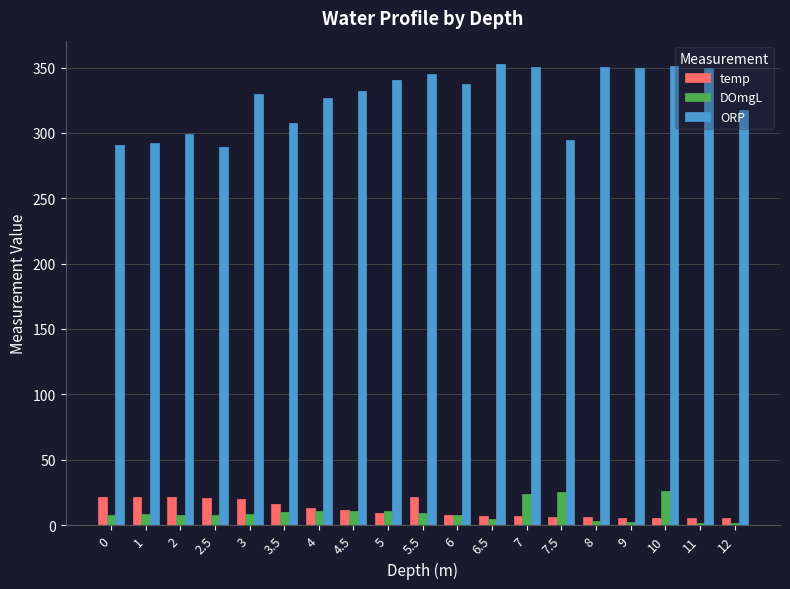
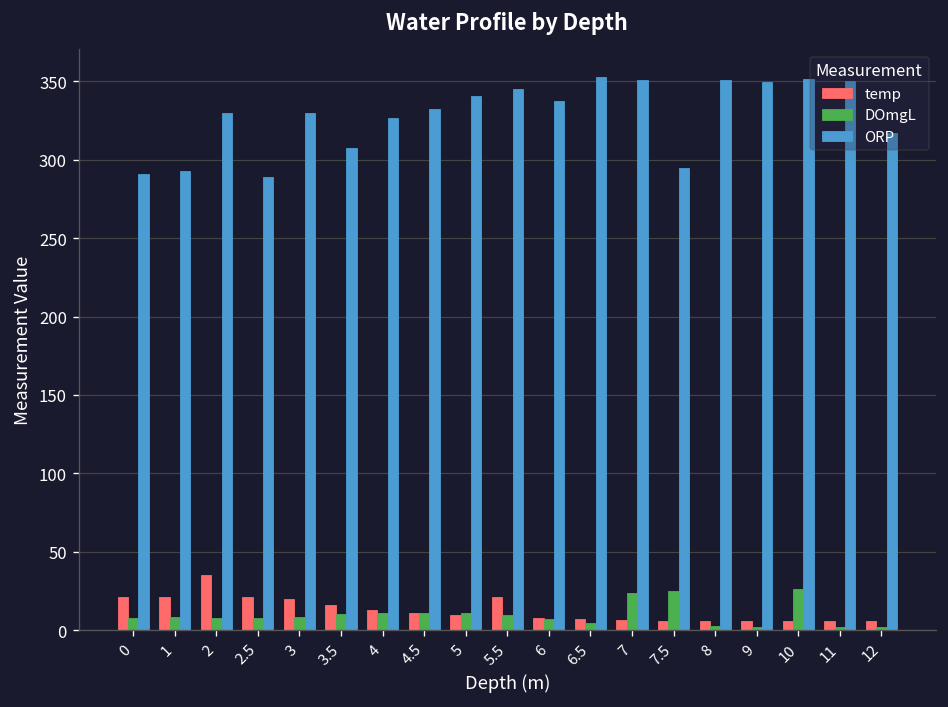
temp, 2: 21 -> 36
ORP, 2: 299 -> 330
